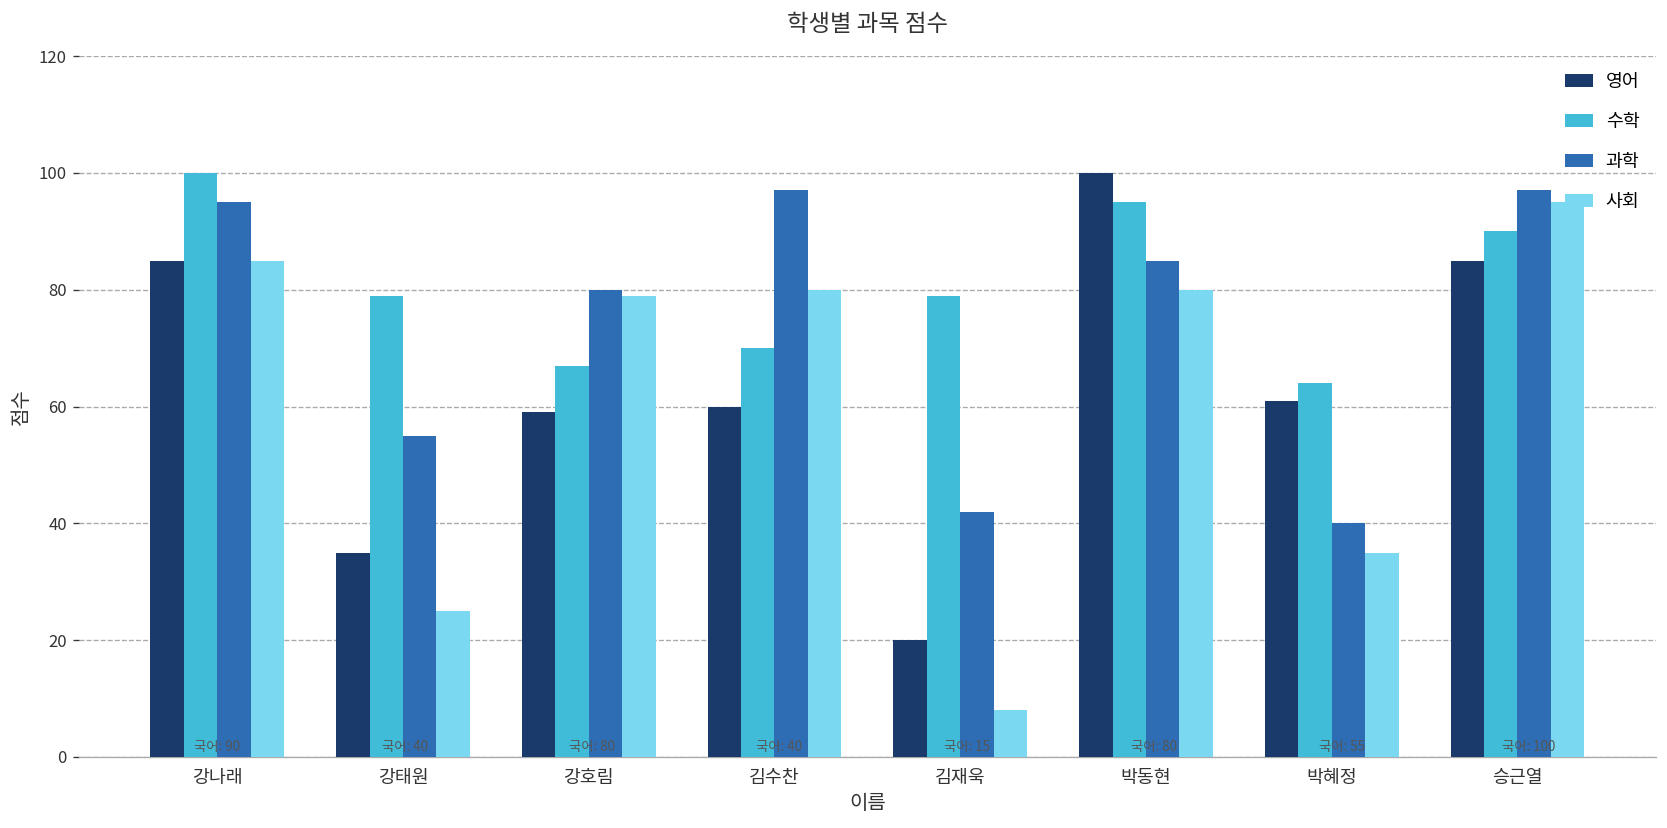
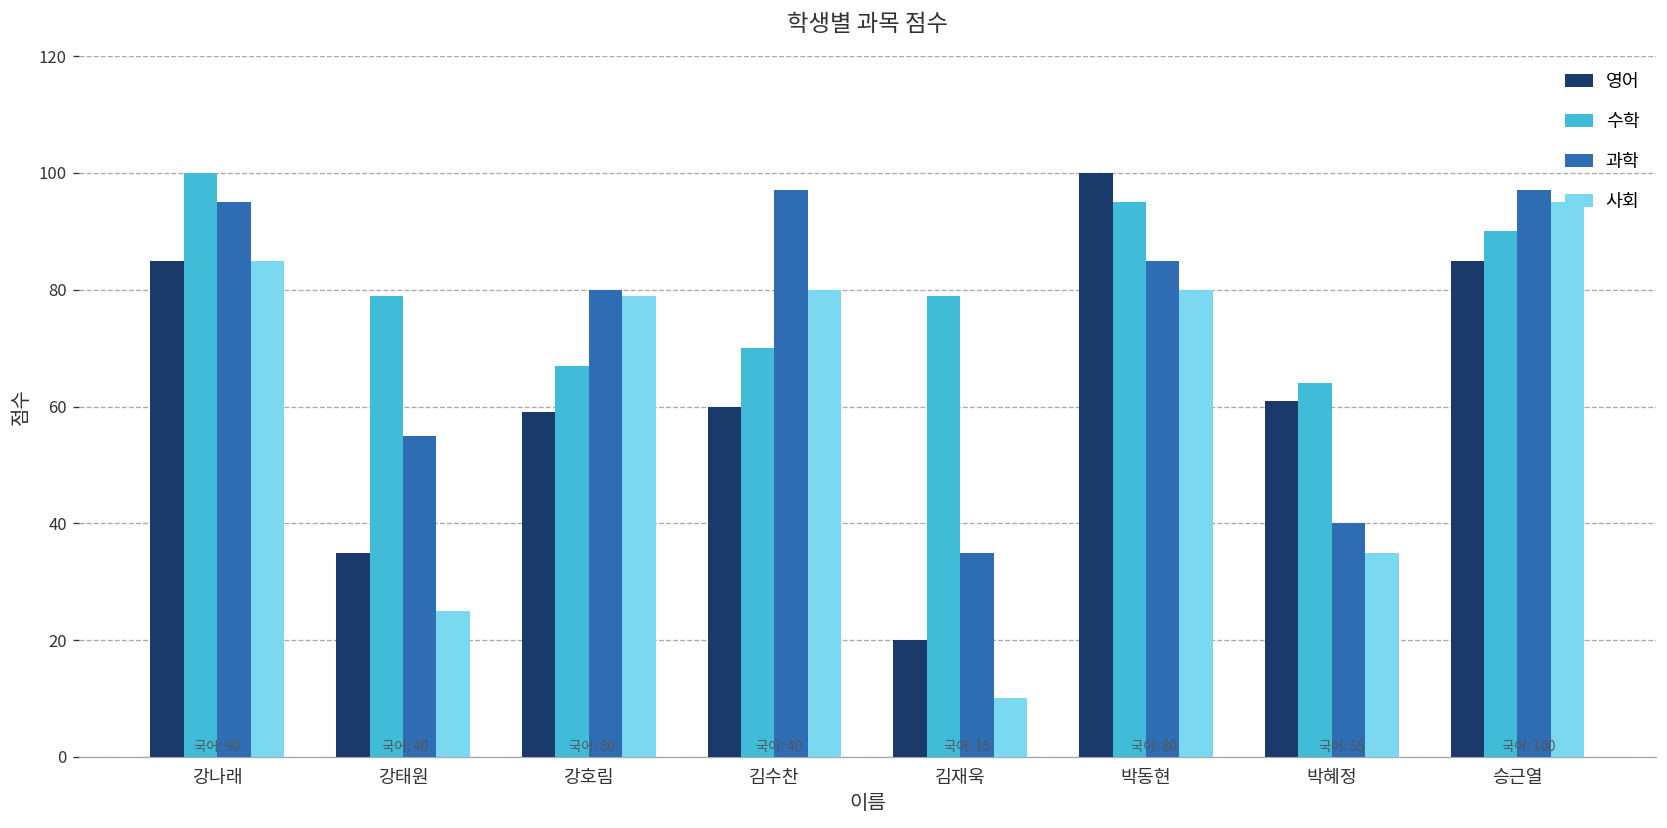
과학, 김재욱: 42 -> 35
사회, 김재욱: 8 -> 10
